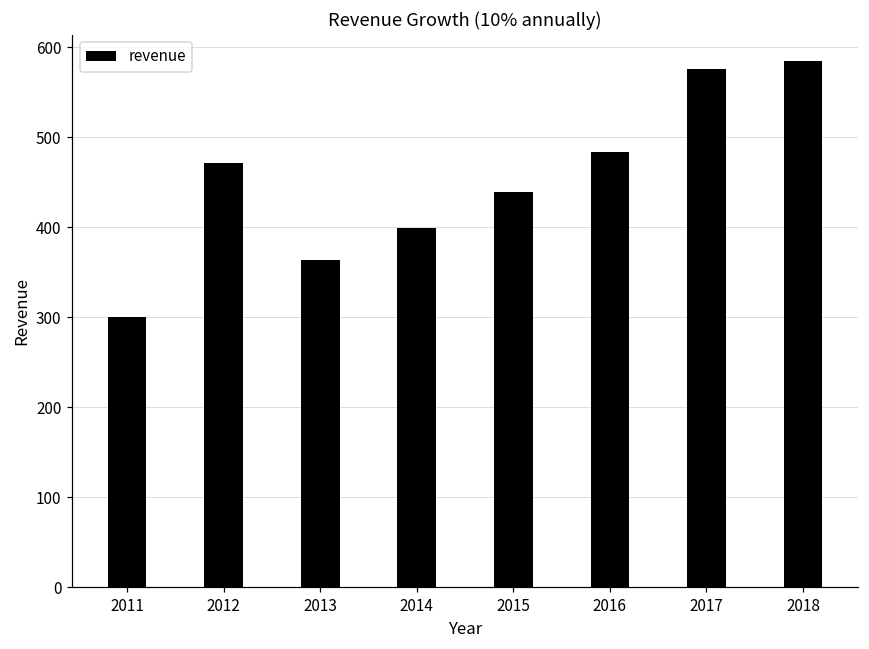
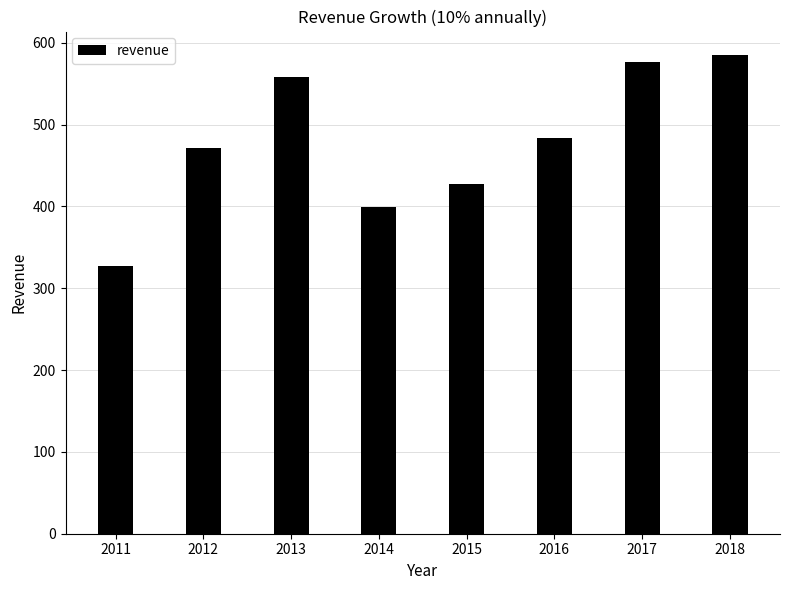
2011: 300 -> 330
2013: 360 -> 560
2015: 440 -> 430
